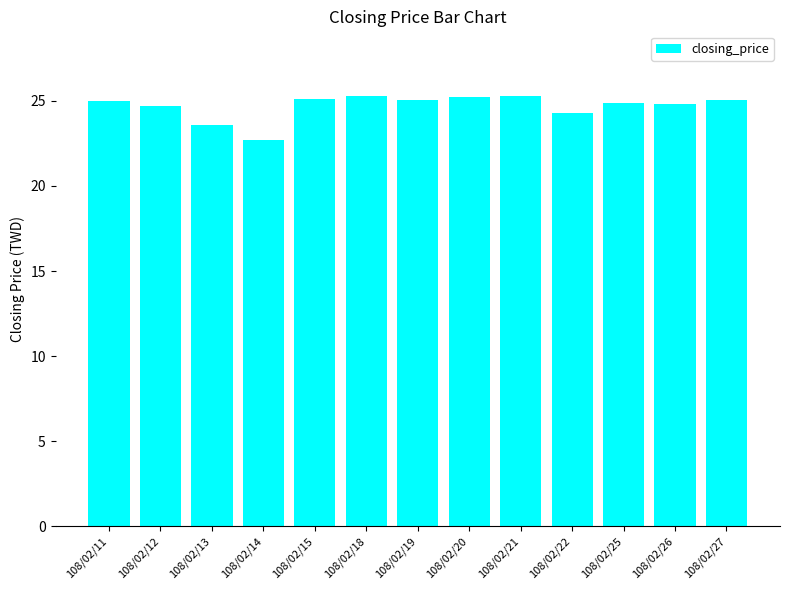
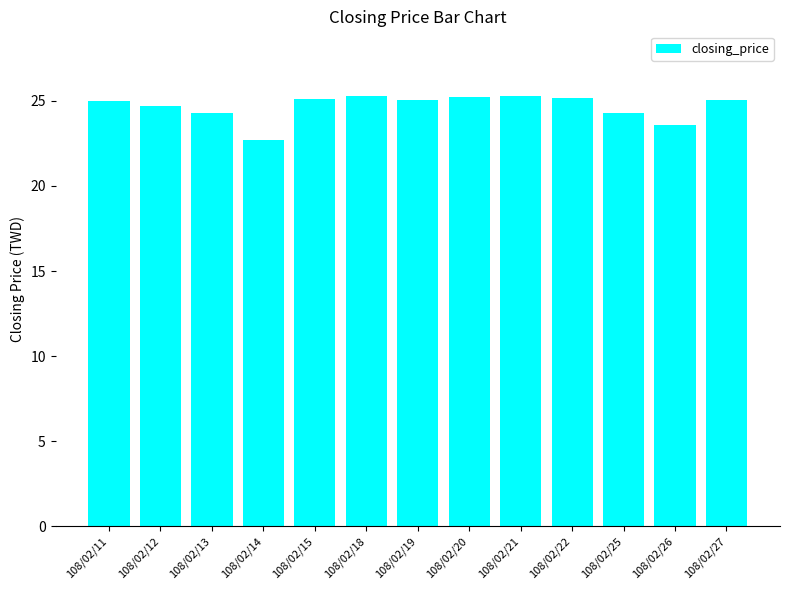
108/02/13: 23.6 -> 24.3
108/02/22: 24.3 -> 25.2
108/02/25: 24.9 -> 24.3
108/02/26: 24.9 -> 23.6
